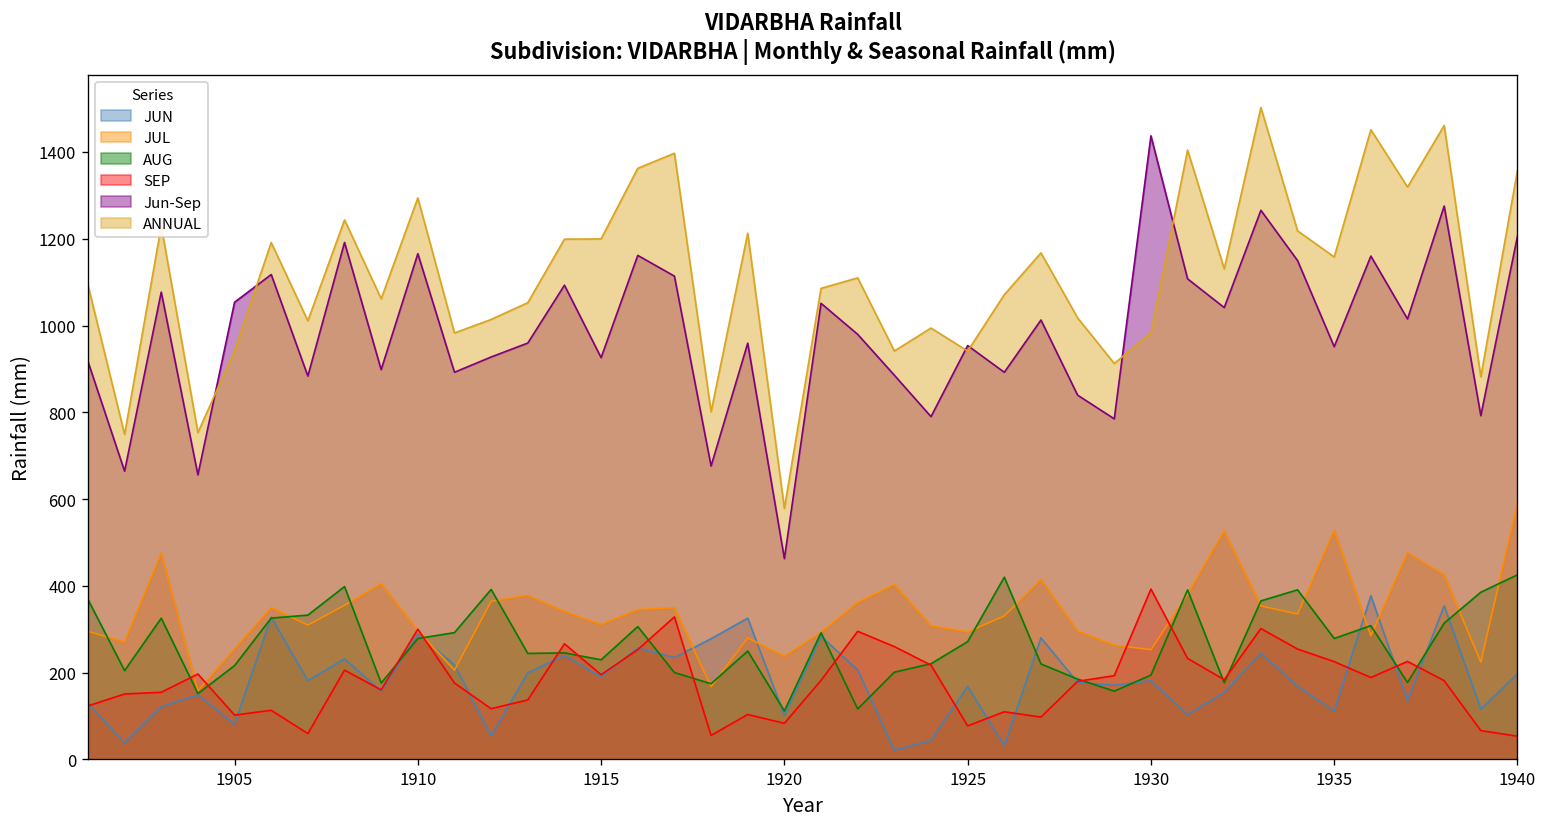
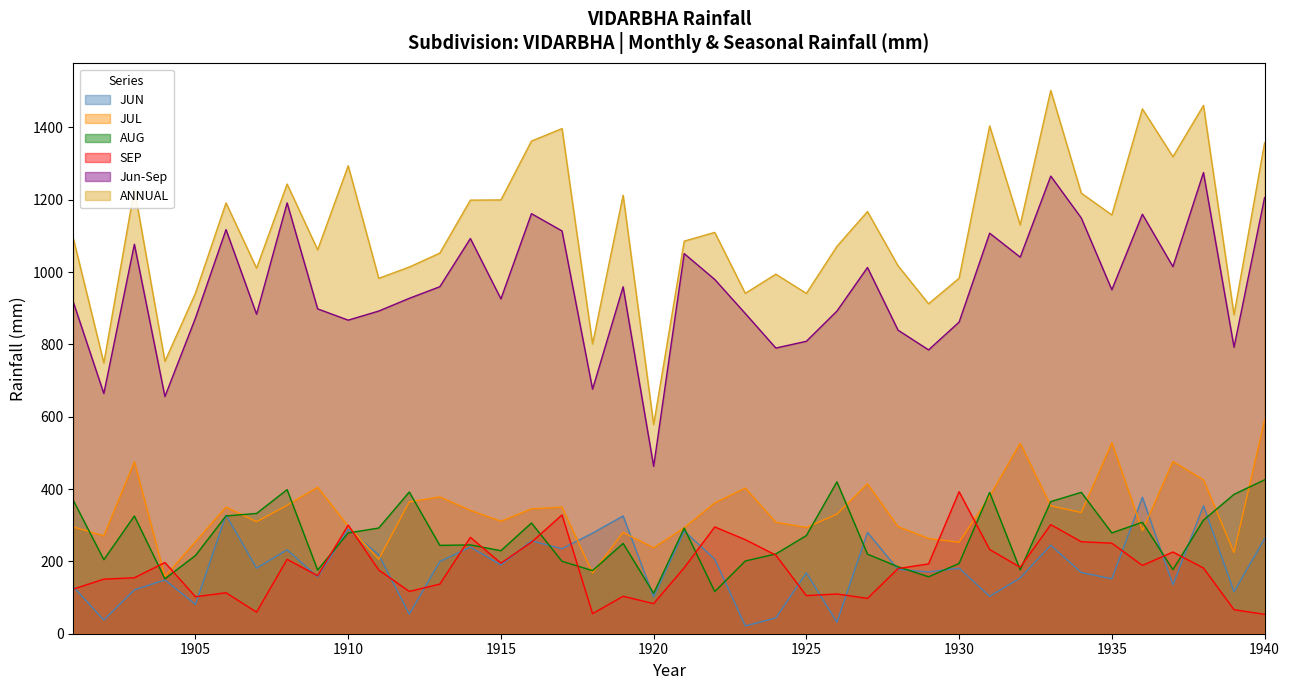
Jun-Sep, 1905: 1050 -> 870
Jun-Sep, 1910: 1170 -> 870
SEP, 1925: 80 -> 110
Jun-Sep, 1925: 950 -> 810
Jun-Sep, 1930: 1440 -> 860
JUN, 1935: 110 -> 150
SEP, 1935: 230 -> 250
JUN, 1940: 200 -> 260
